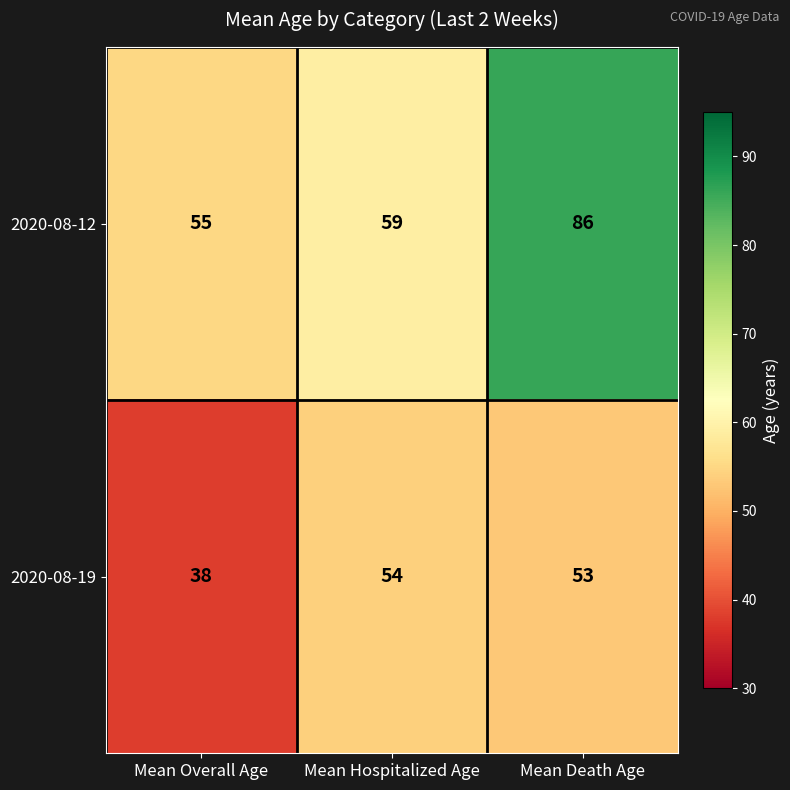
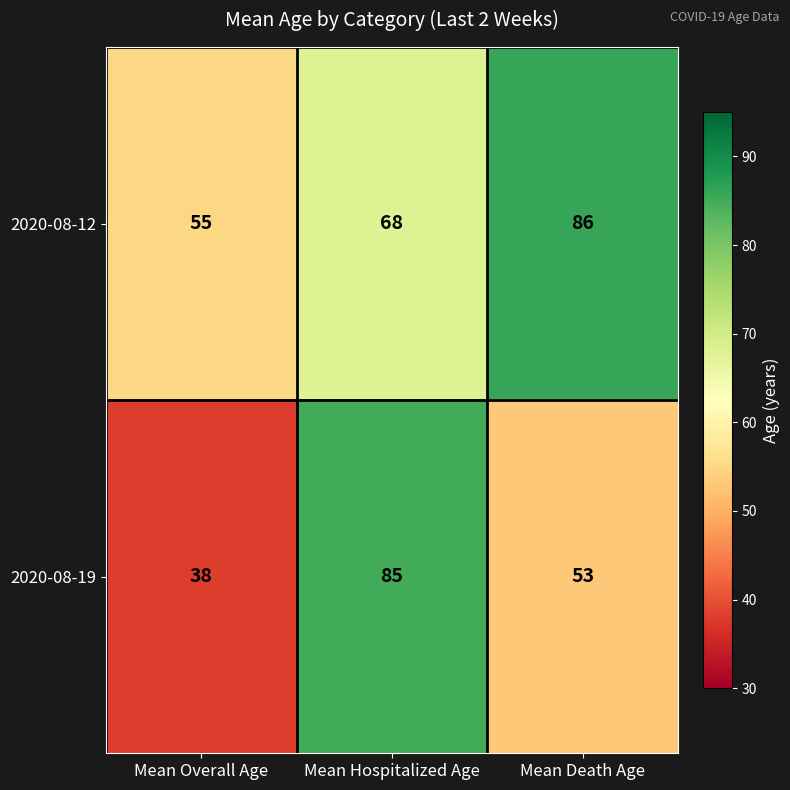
2020-08-12, Mean Hospitalized Age: 59 -> 68
2020-08-19, Mean Hospitalized Age: 54 -> 85
